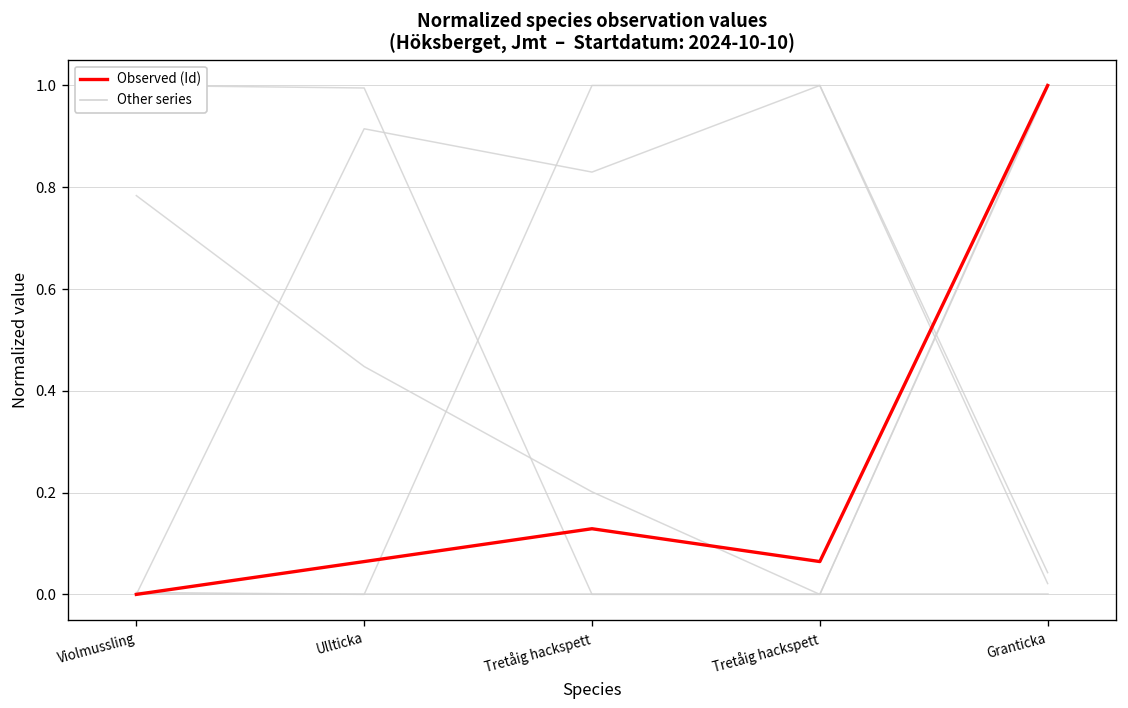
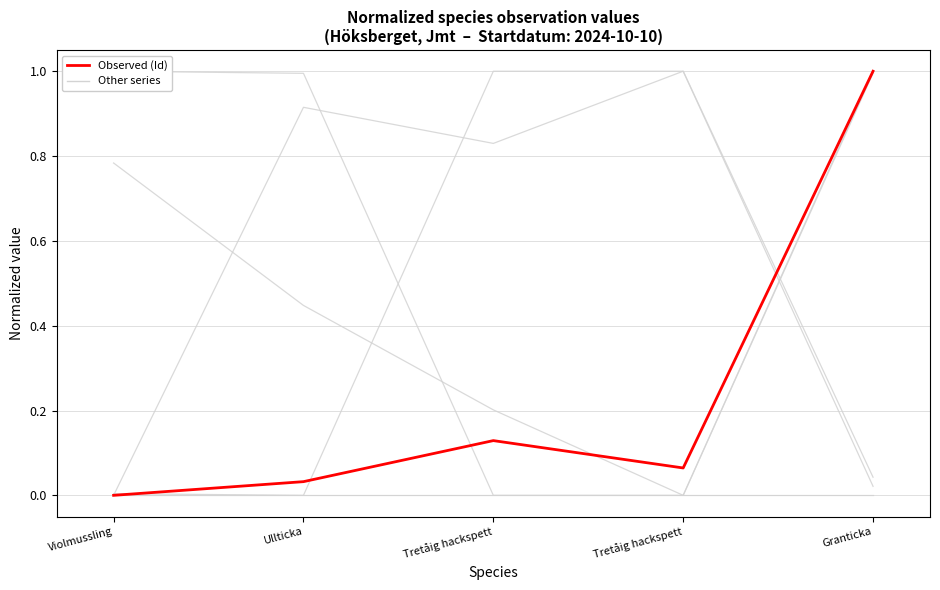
Observed (Id), Ullticka: 0.06 -> 0.03
